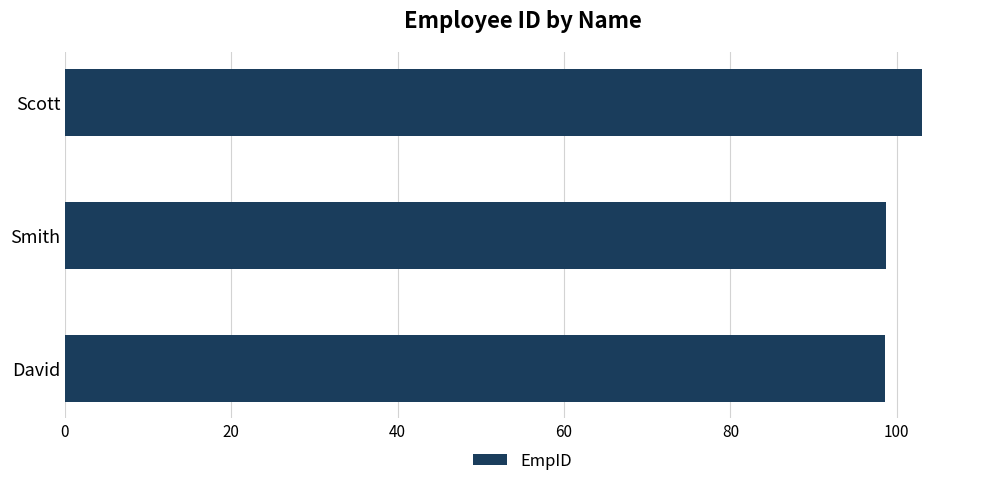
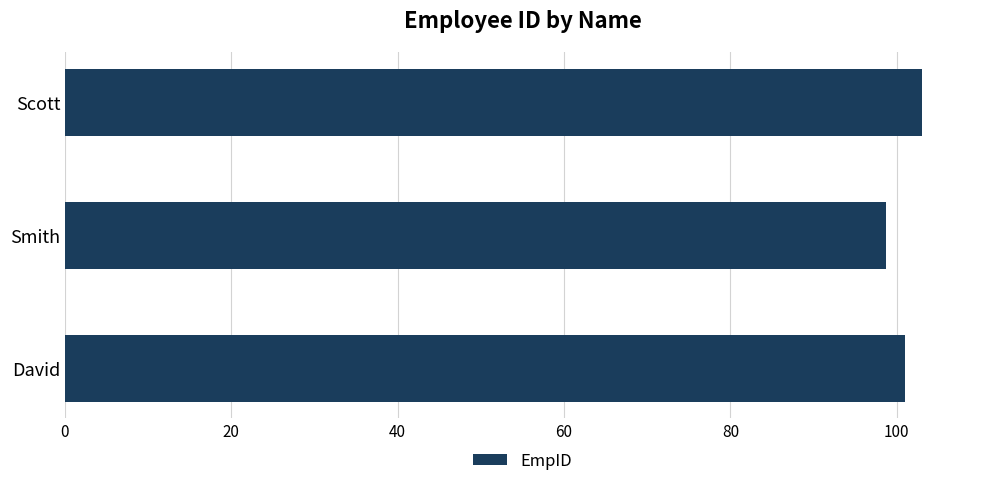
David: 99 -> 101
